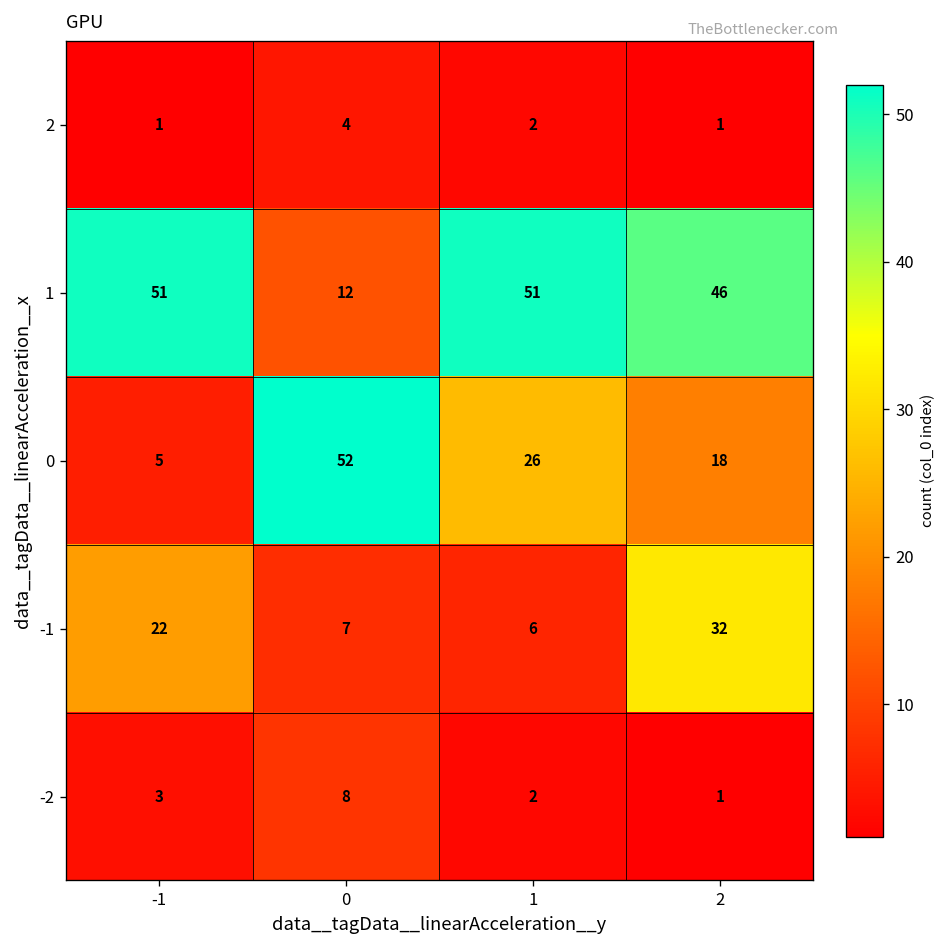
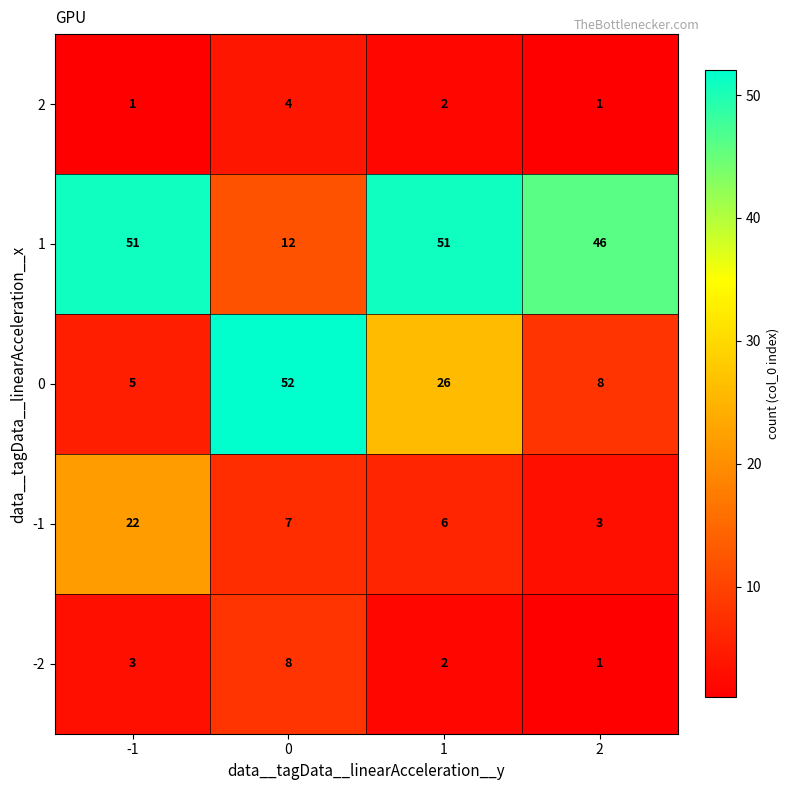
0, 2: 18 -> 8
-1, 2: 32 -> 3
